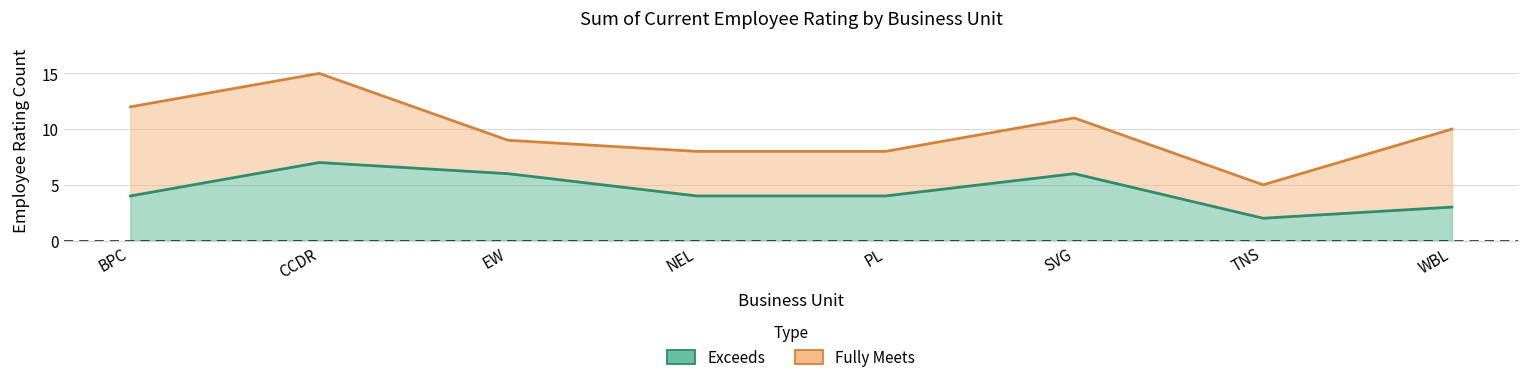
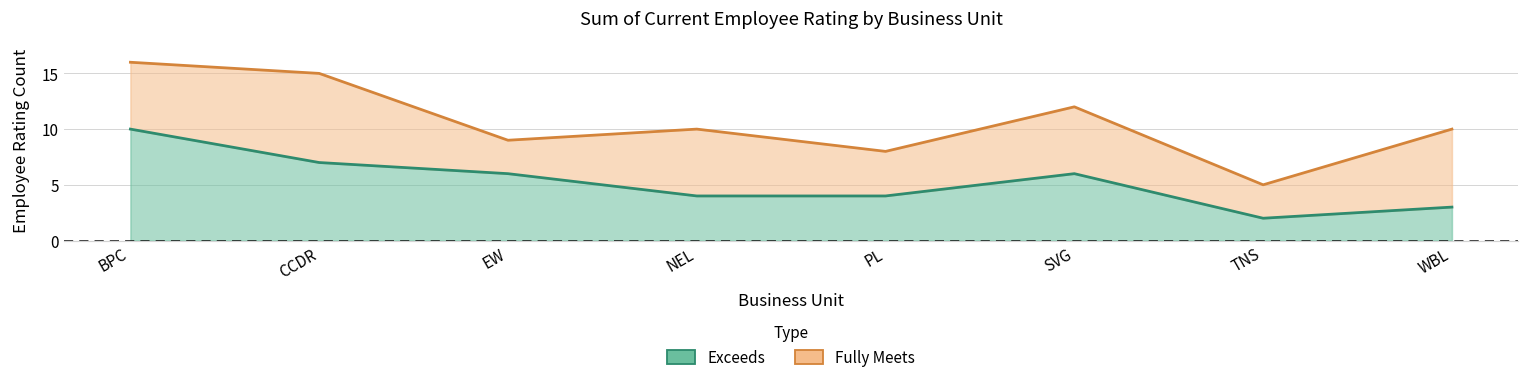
Exceeds, BPC: 4 -> 10
Fully Meets, BPC: 8 -> 6
Fully Meets, NEL: 4 -> 6
Fully Meets, SVG: 5 -> 6
